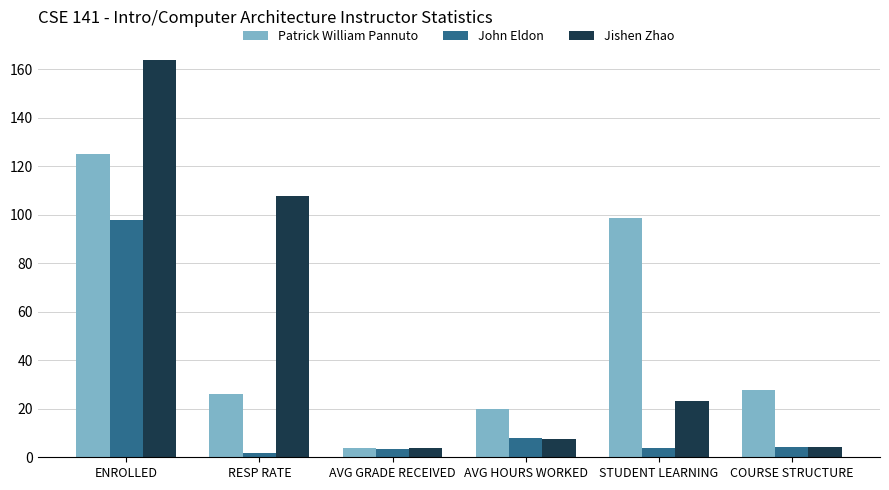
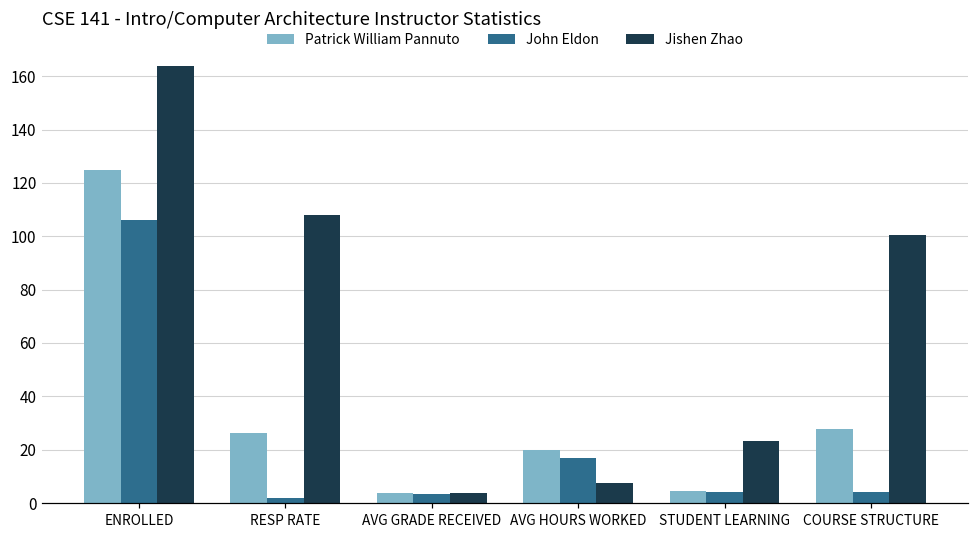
John Eldon, ENROLLED: 98 -> 106
John Eldon, AVG HOURS WORKED: 8 -> 17
Patrick William Pannuto, STUDENT LEARNING: 98 -> 5
Jishen Zhao, COURSE STRUCTURE: 4 -> 101
